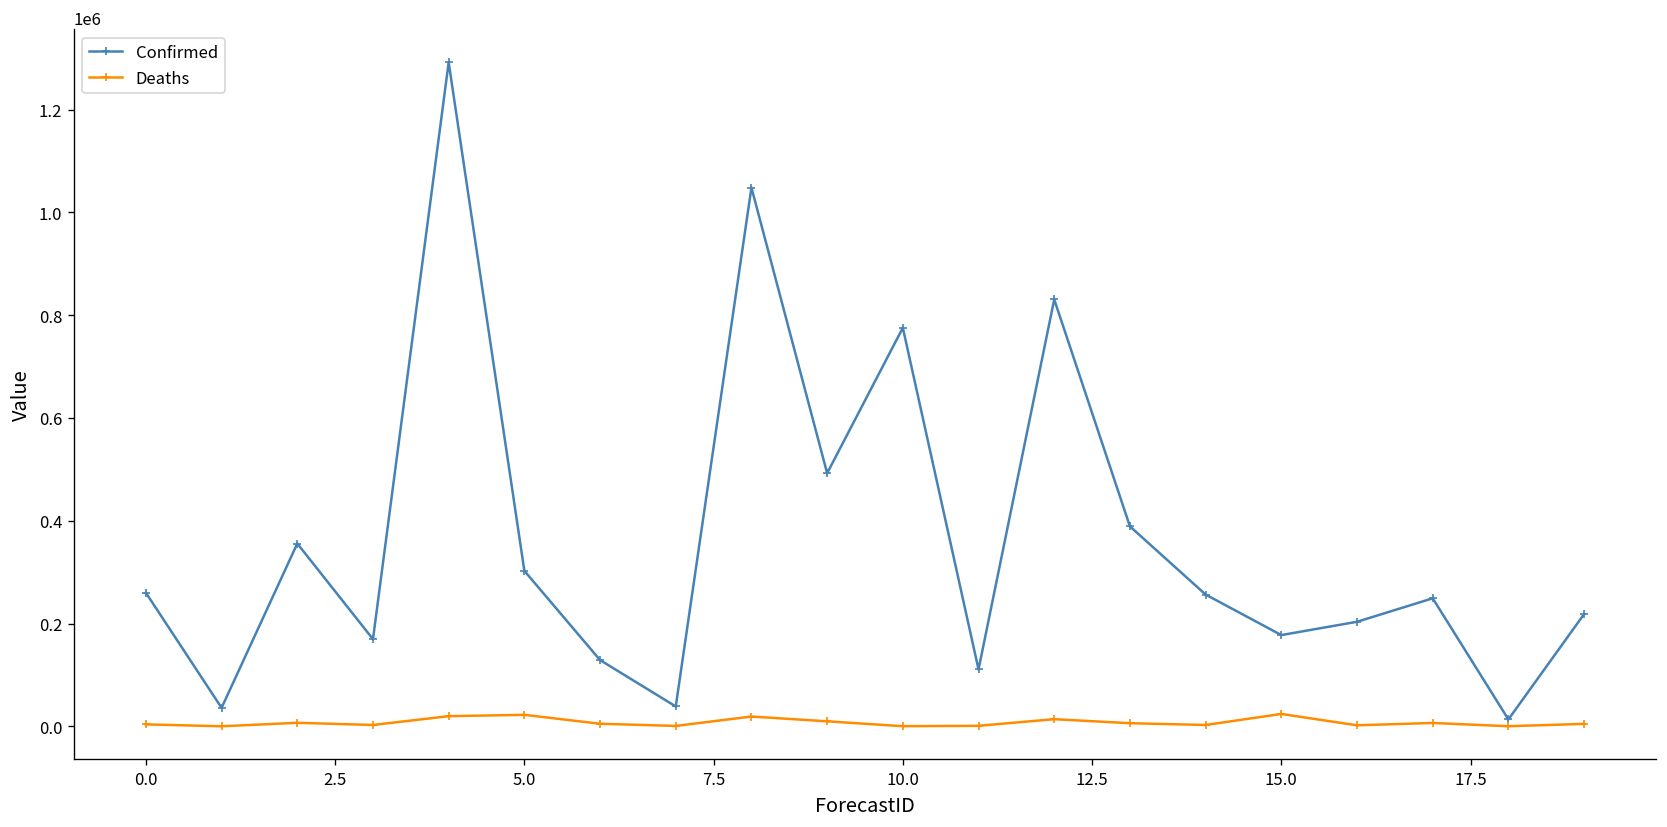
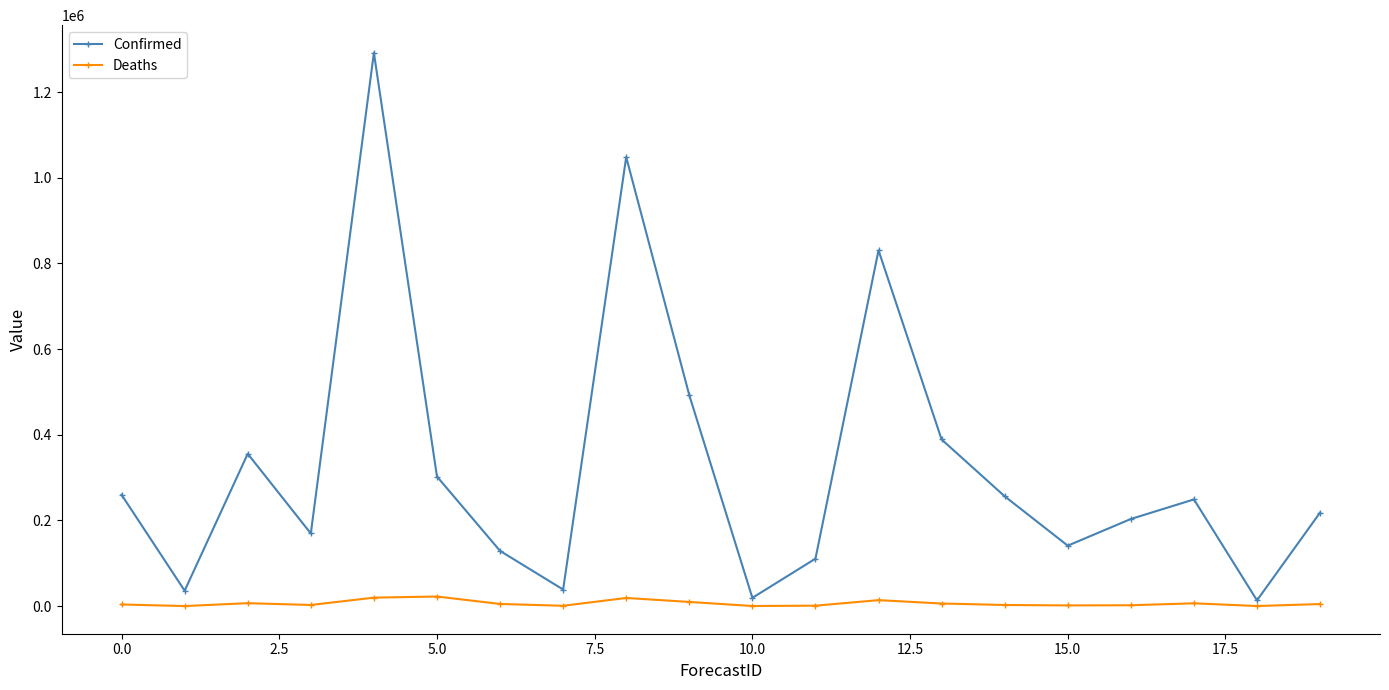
Confirmed, 10.0: 780000 -> 20000
Confirmed, 15.0: 180000 -> 140000
Deaths, 15.0: 20000 -> 0
